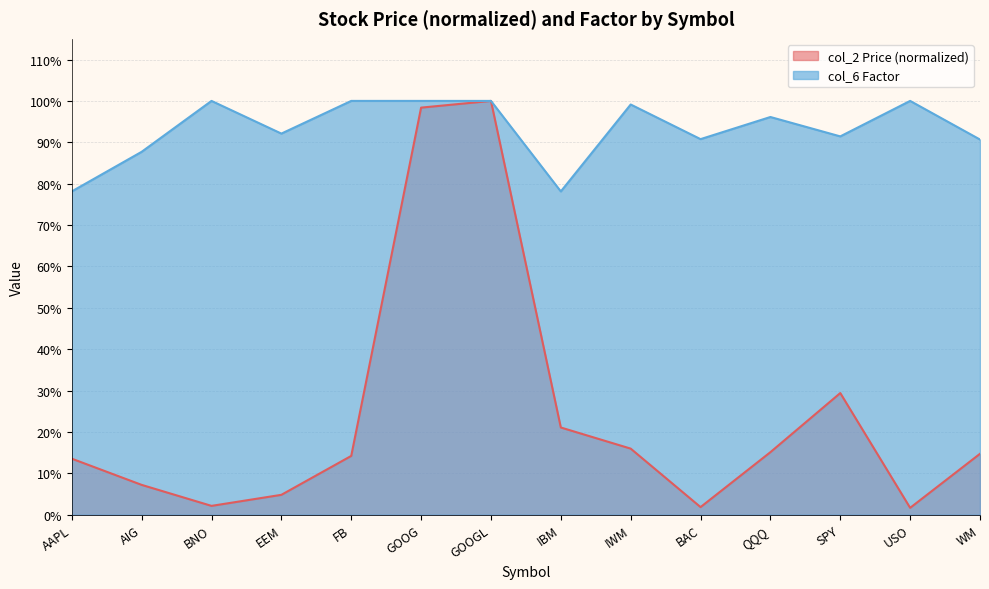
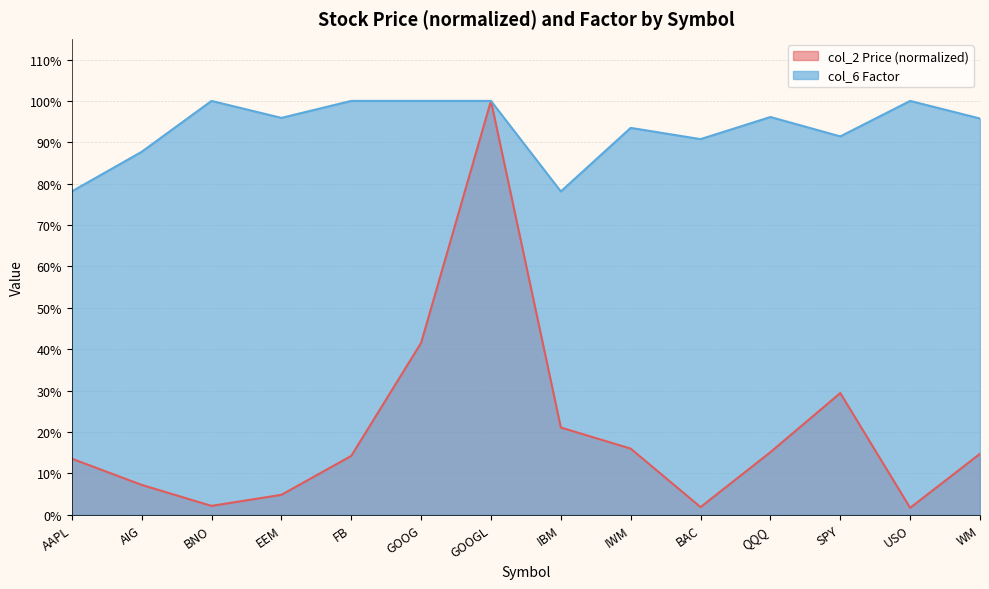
col_6 Factor, EEM: 92% -> 96%
col_2 Price (normalized), GOOG: 98% -> 42%
col_6 Factor, IWM: 99% -> 93%
col_6 Factor, WM: 91% -> 96%
